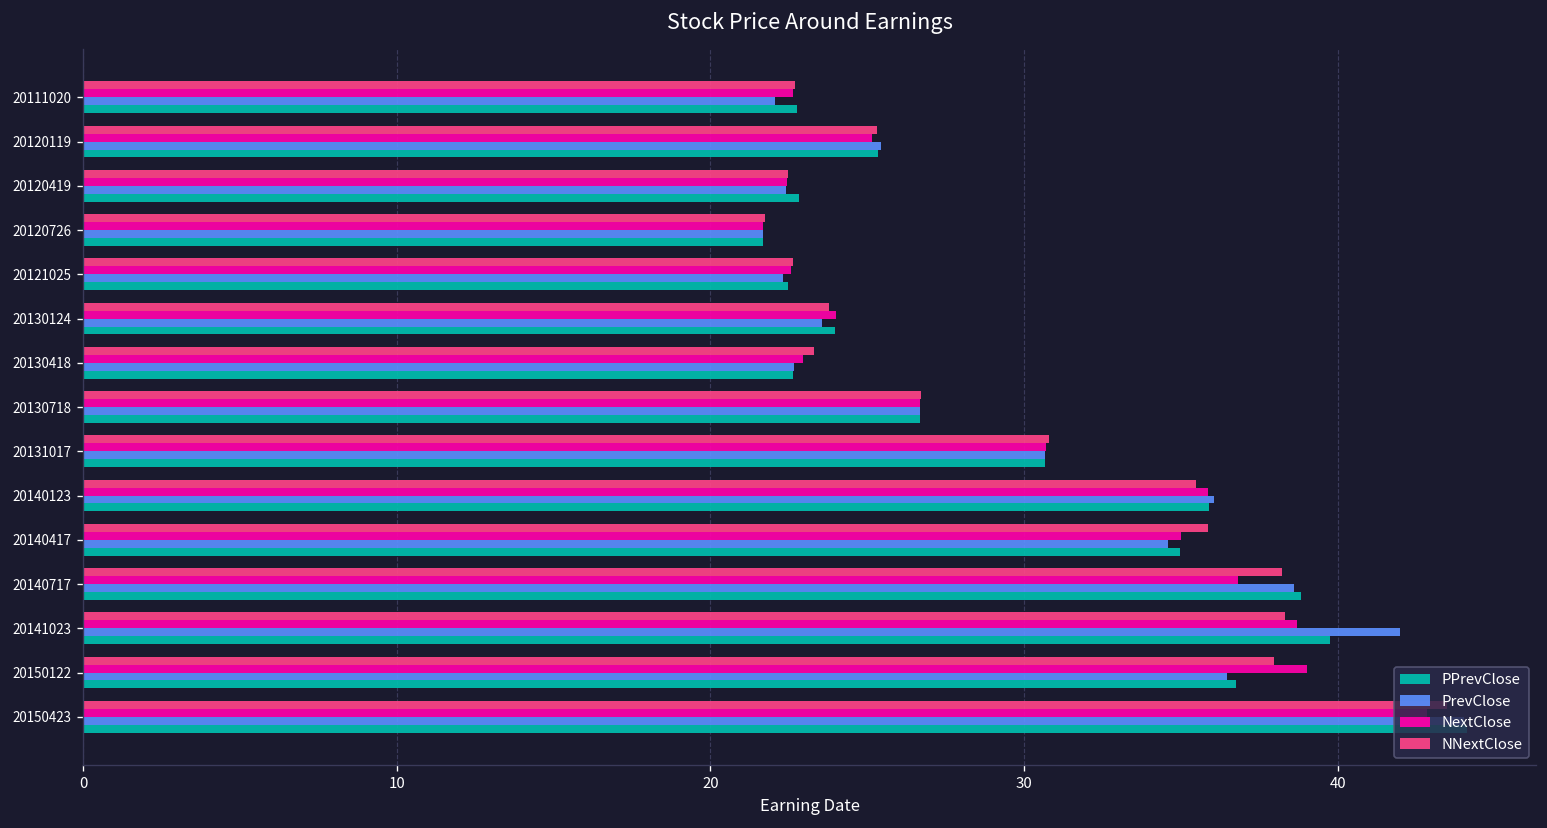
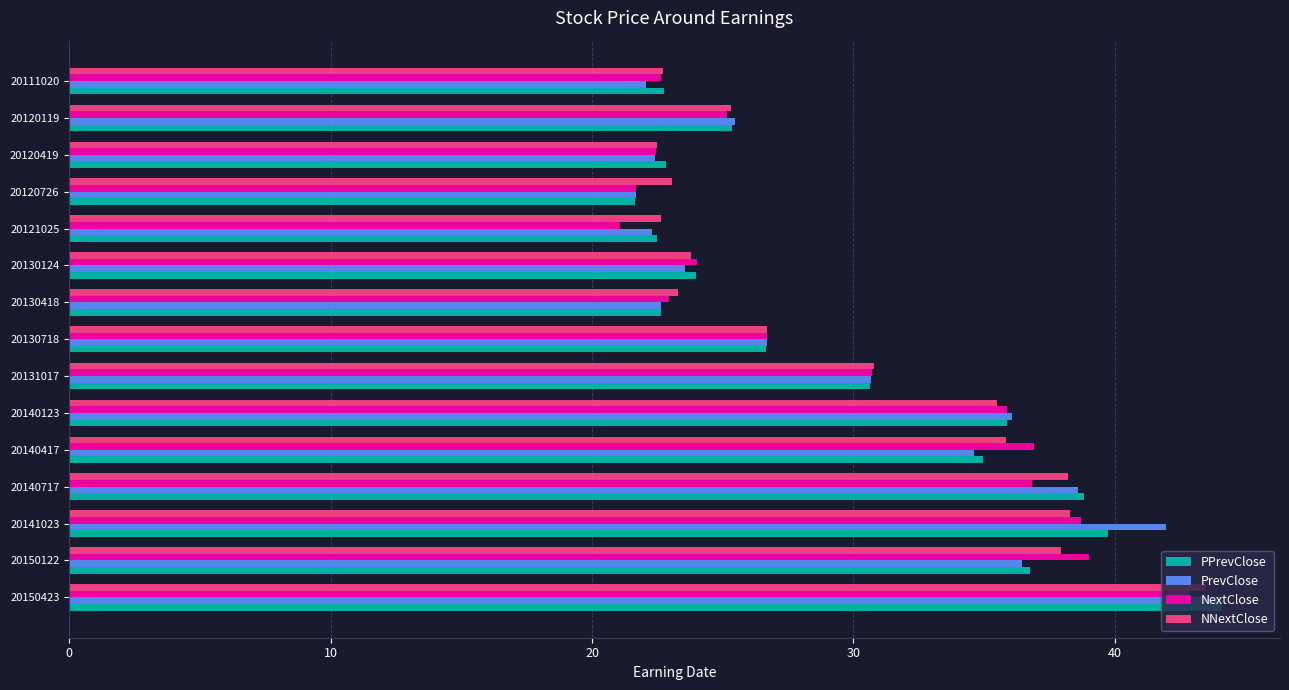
NNextClose, 20120726: 21.7 -> 23.1
NextClose, 20121025: 22.6 -> 21.1
NextClose, 20140417: 35.0 -> 36.9
